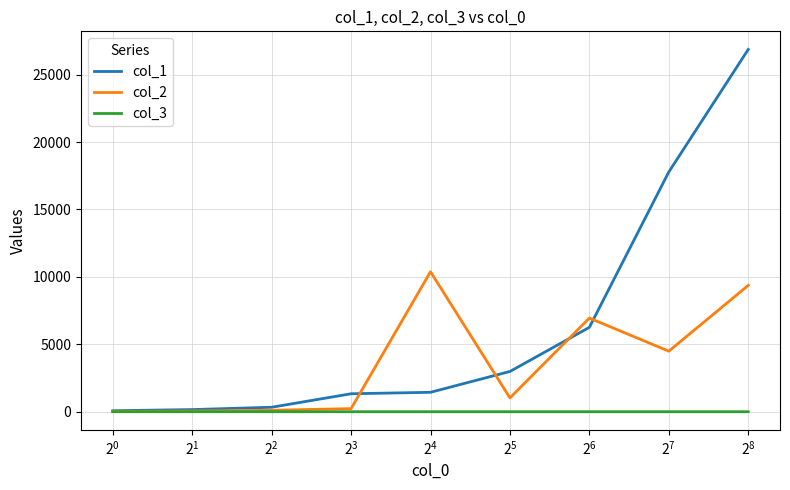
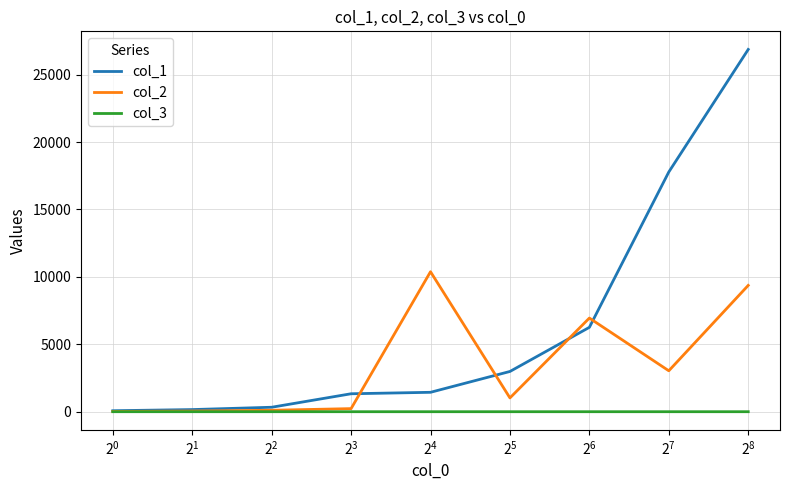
col_2, 2^7: 4500 -> 3000
